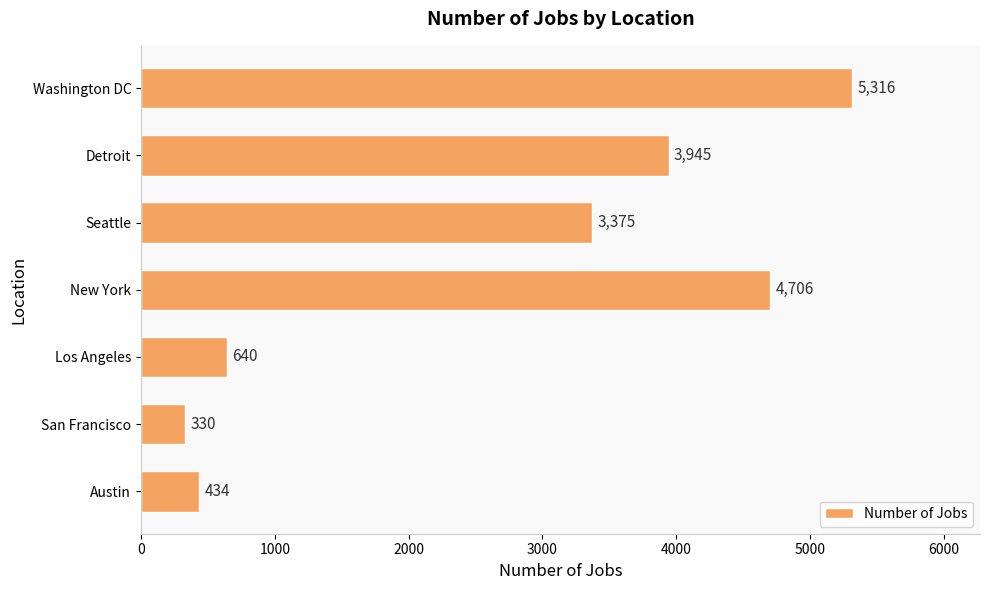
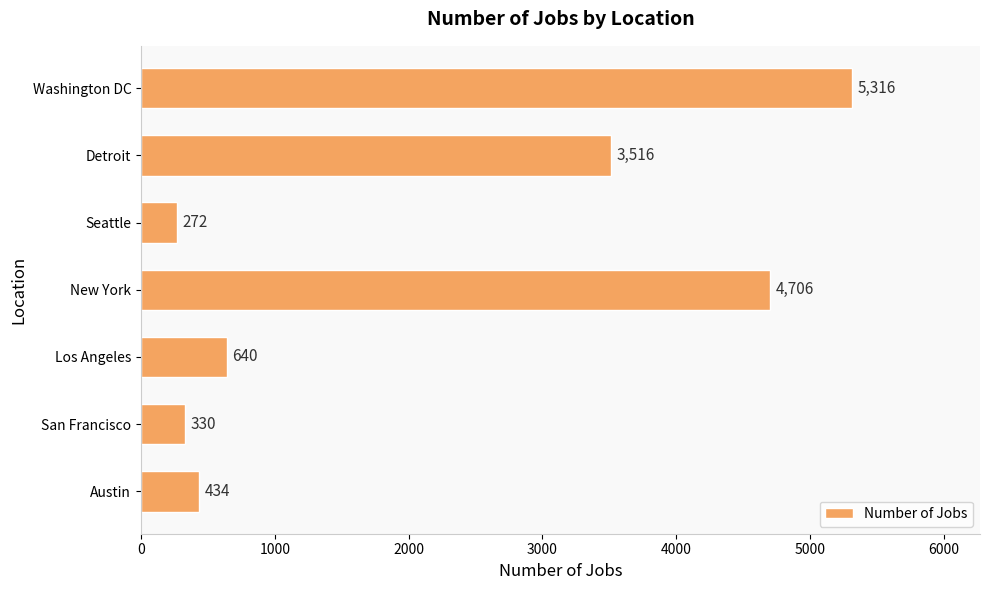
Detroit: 3,945 -> 3,516
Seattle: 3,375 -> 272
